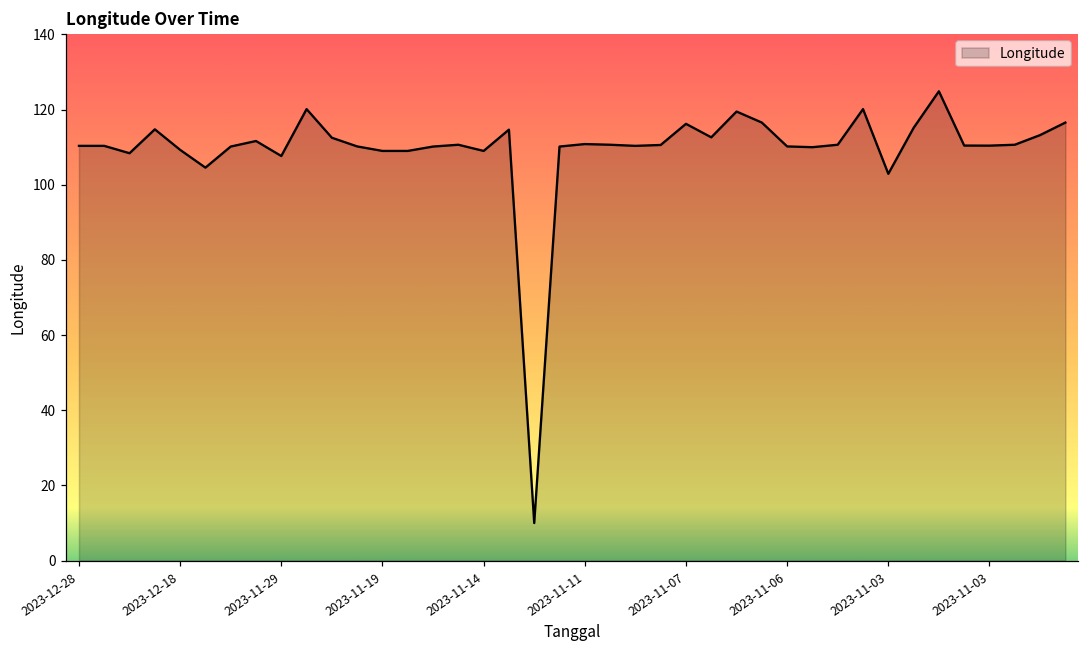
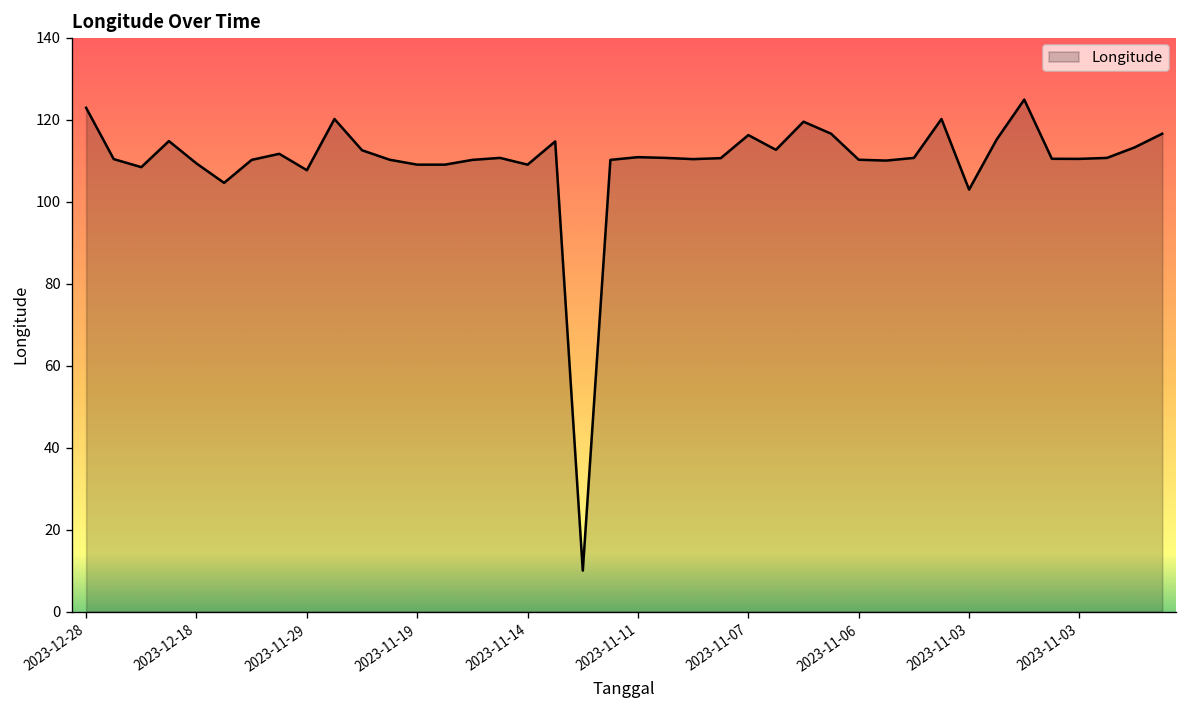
2023-12-28: 110 -> 123
